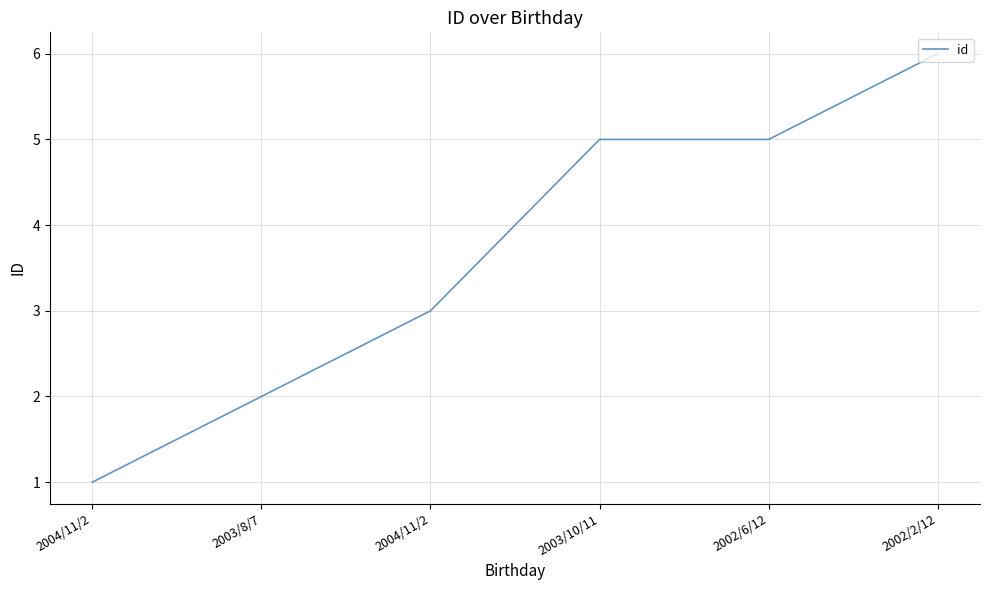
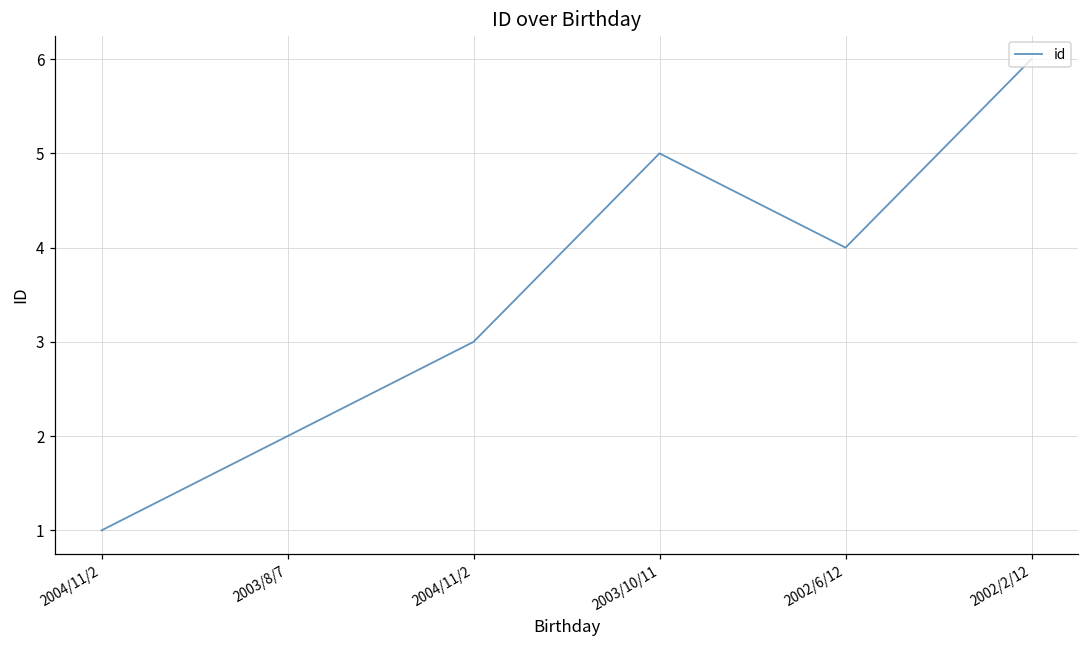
2002/6/12: 5 -> 4
